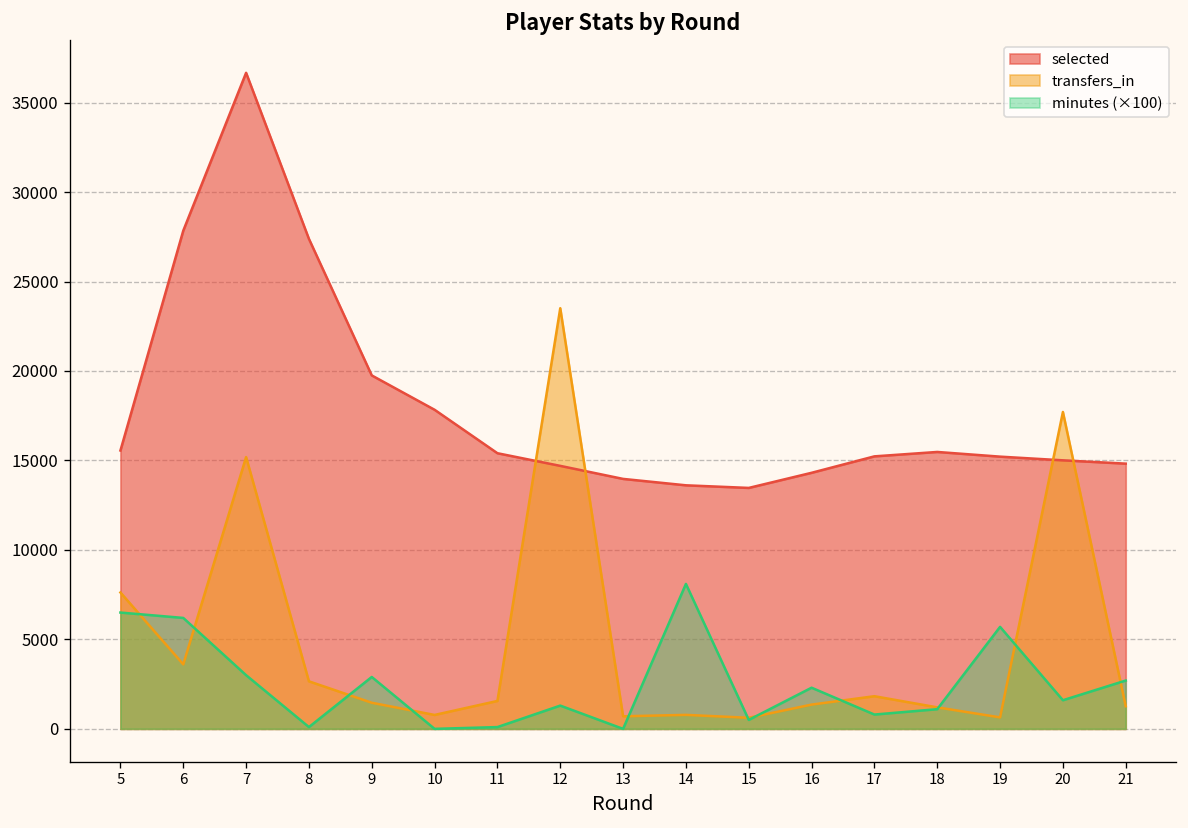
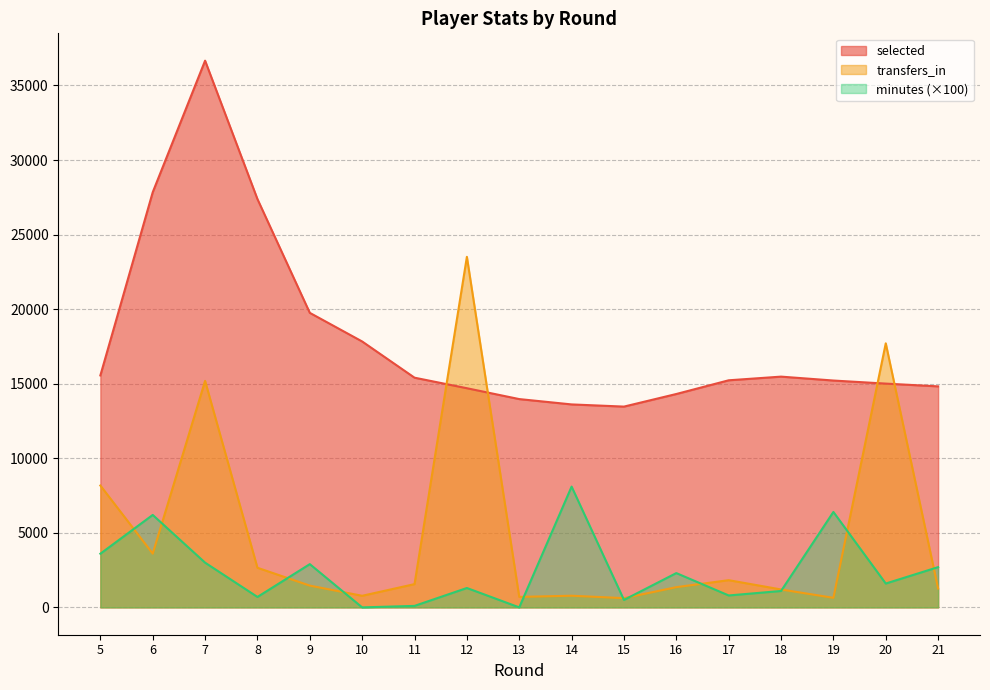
transfers_in, 5: 7600 -> 8200
minutes (×100), 5: 6500 -> 3600
minutes (×100), 8: 100 -> 700
minutes (×100), 19: 5700 -> 6400
